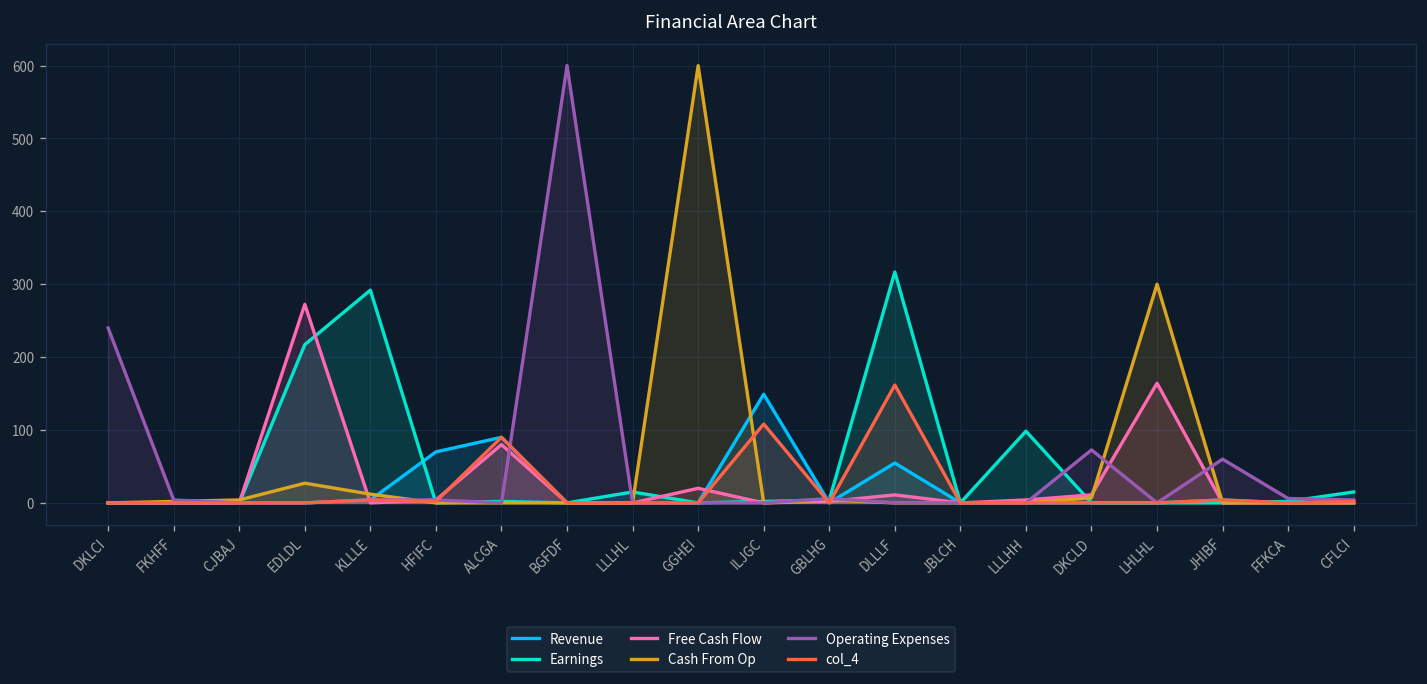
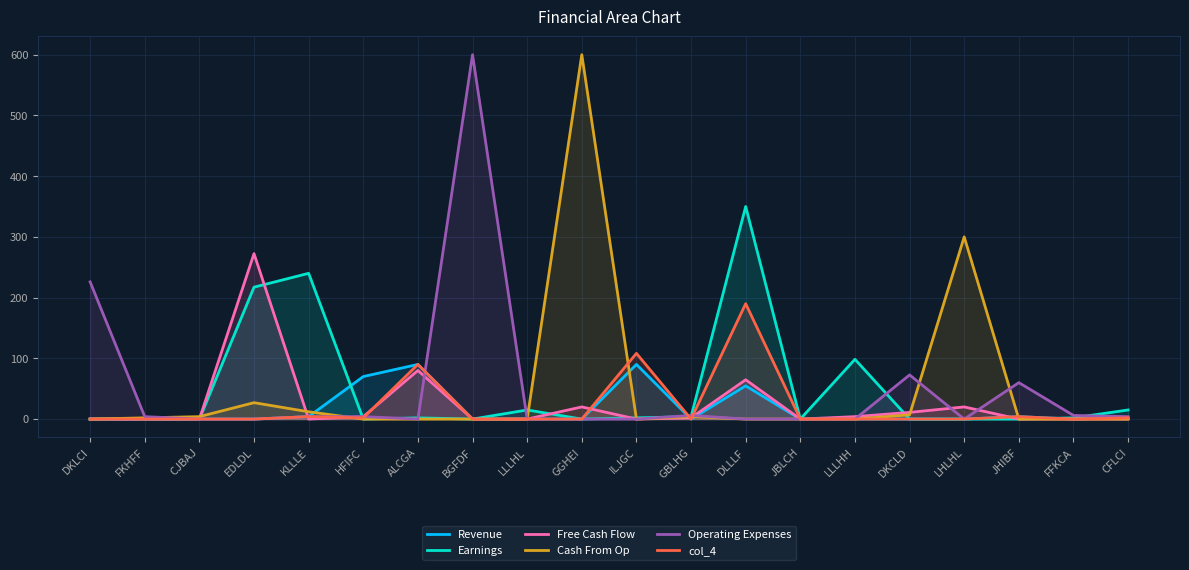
Operating Expenses, DKLCI: 240 -> 230
Earnings, KLLLE: 290 -> 240
Revenue, ILJGC: 150 -> 90
Earnings, DLLLF: 320 -> 350
Free Cash Flow, DLLLF: 10 -> 60
col_4, DLLLF: 160 -> 190
Free Cash Flow, LHLHL: 160 -> 20
